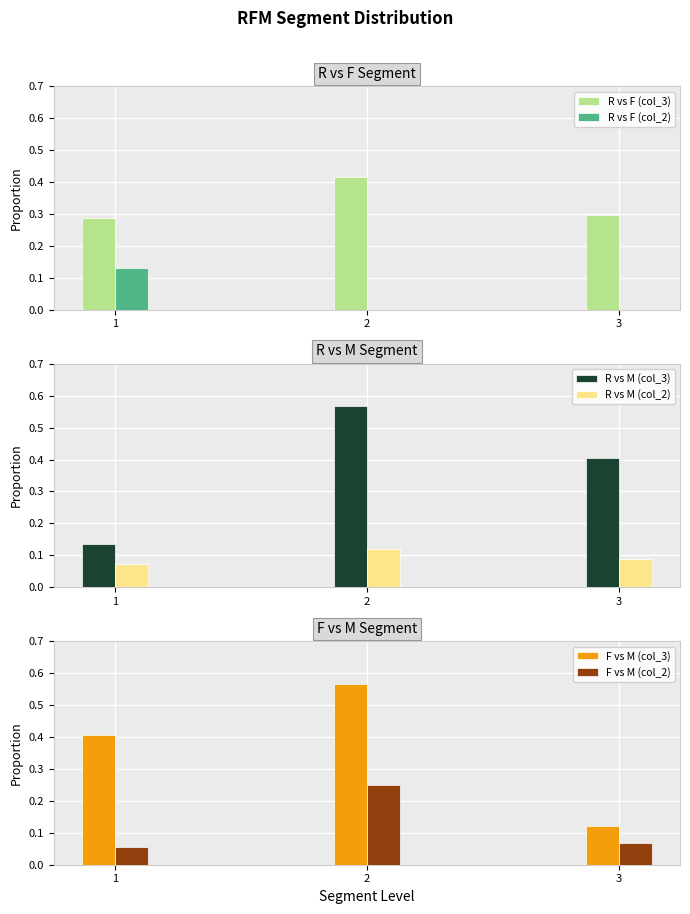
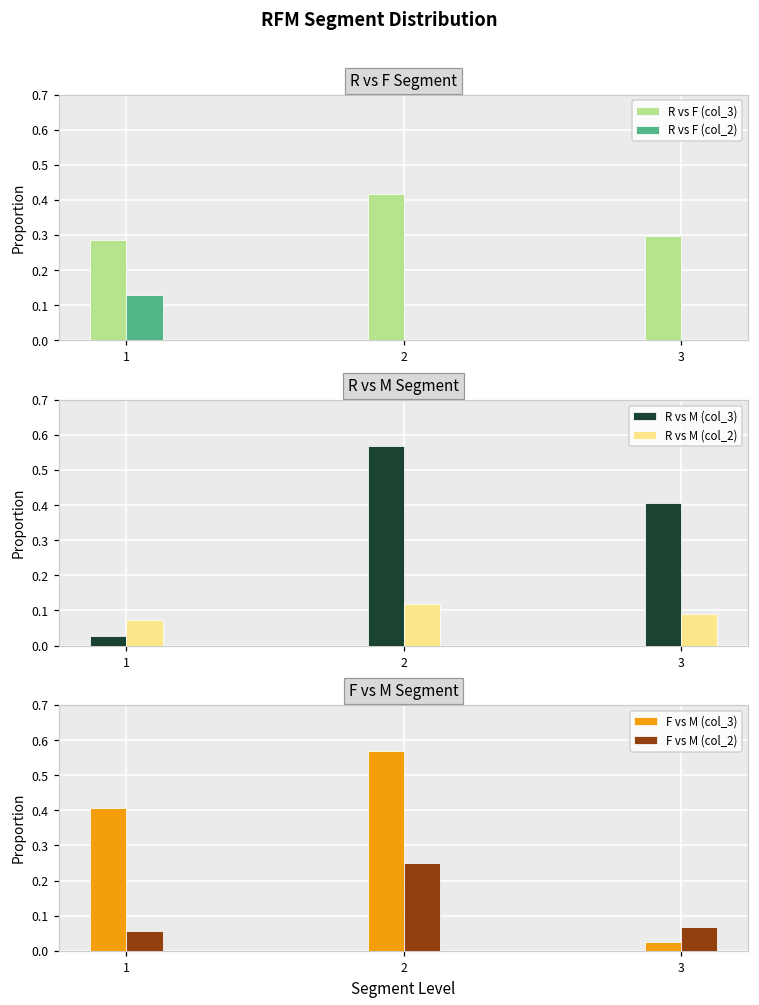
R vs M Segment, R vs M (col_3), 1: 0.13 -> 0.03
F vs M Segment, F vs M (col_3), 3: 0.12 -> 0.03
